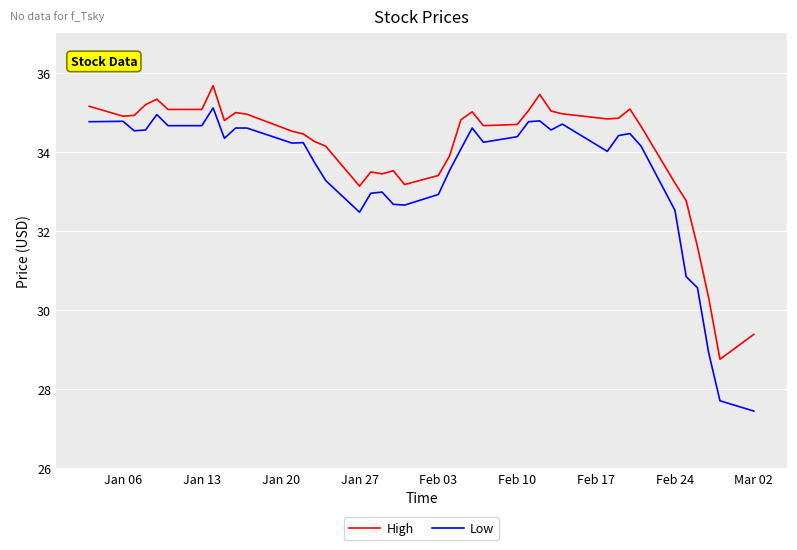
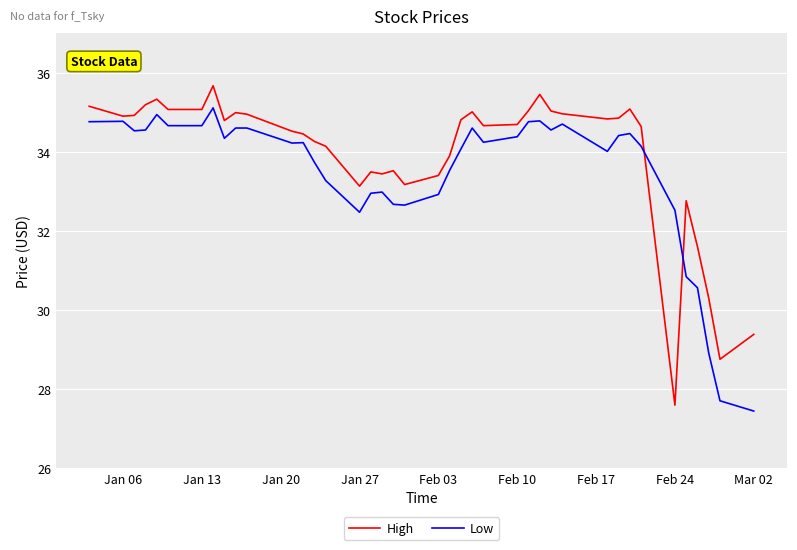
High, Feb 24: 33.2 -> 27.6
